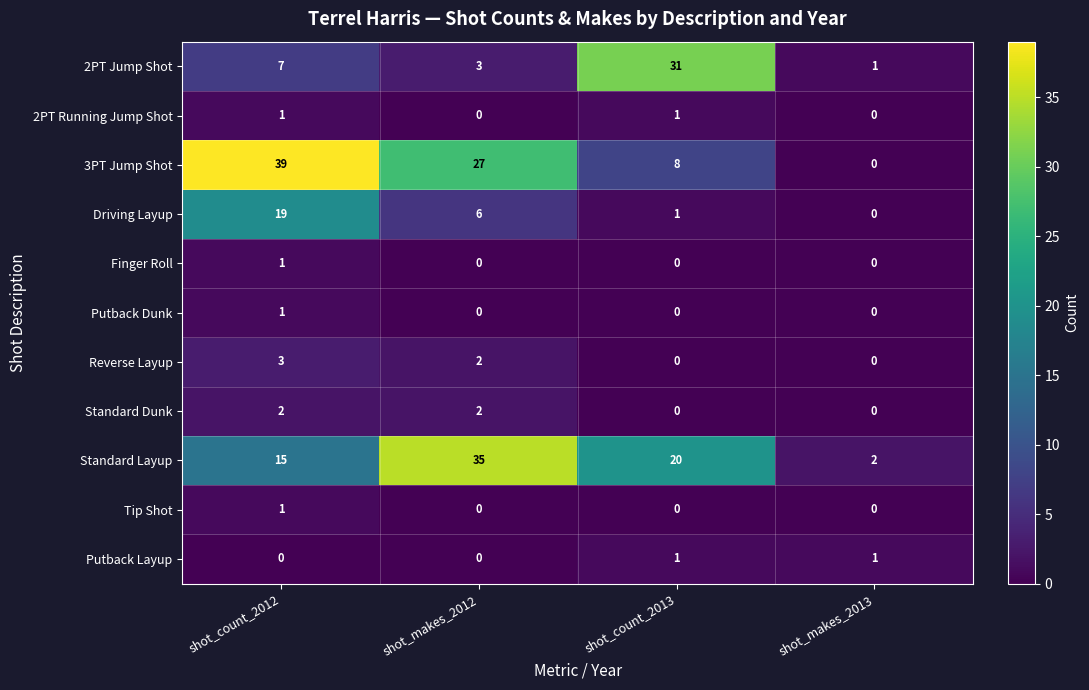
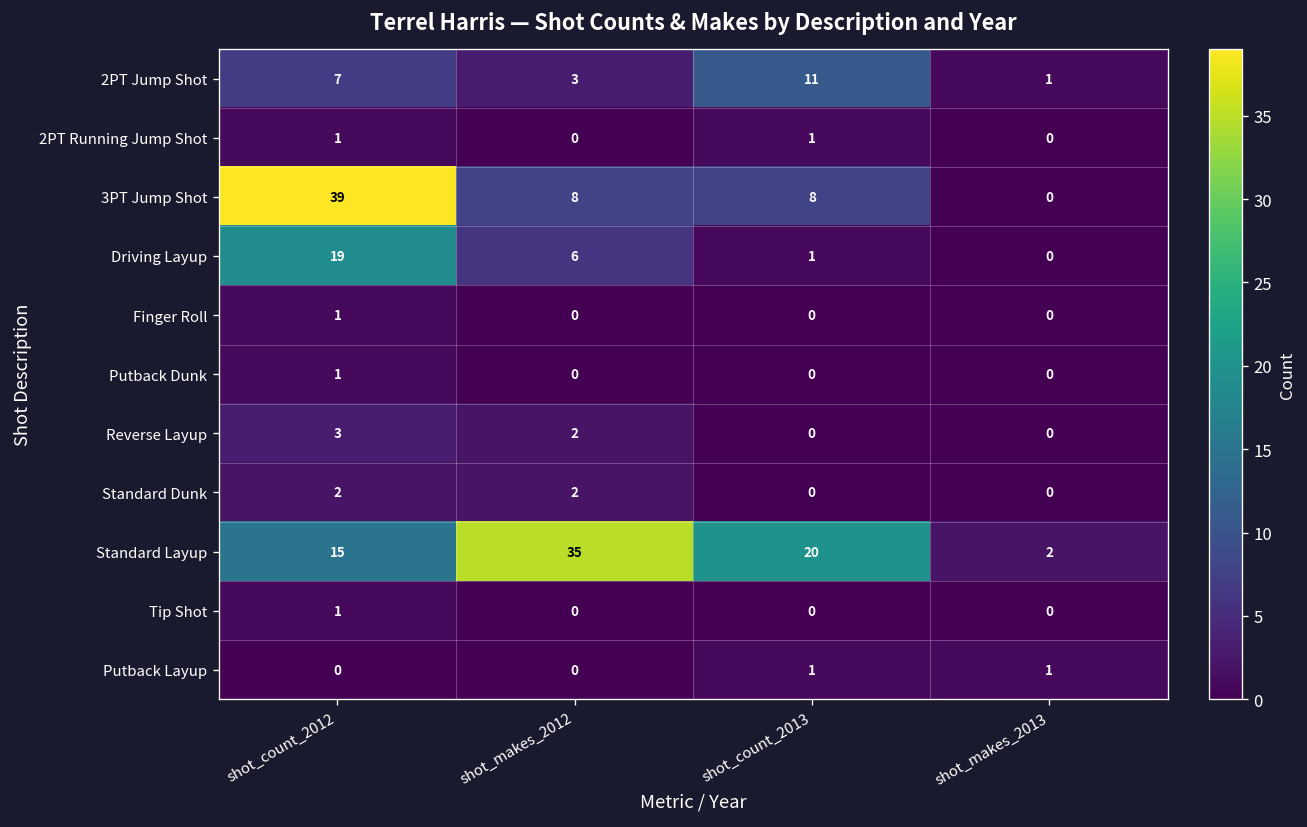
2PT Jump Shot, shot_count_2013: 31 -> 11
3PT Jump Shot, shot_makes_2012: 27 -> 8
